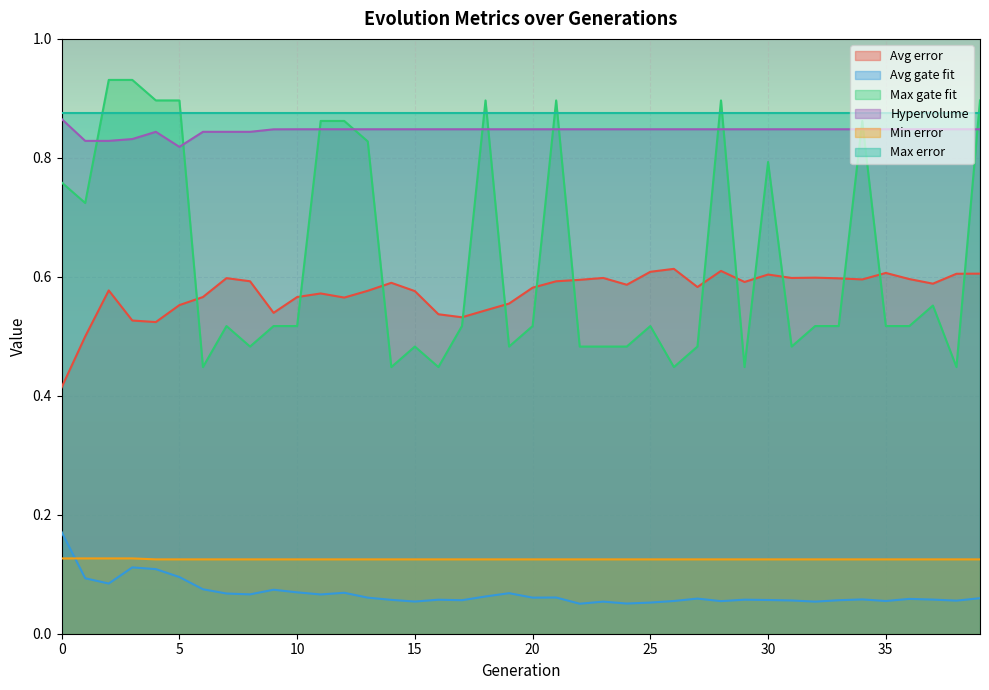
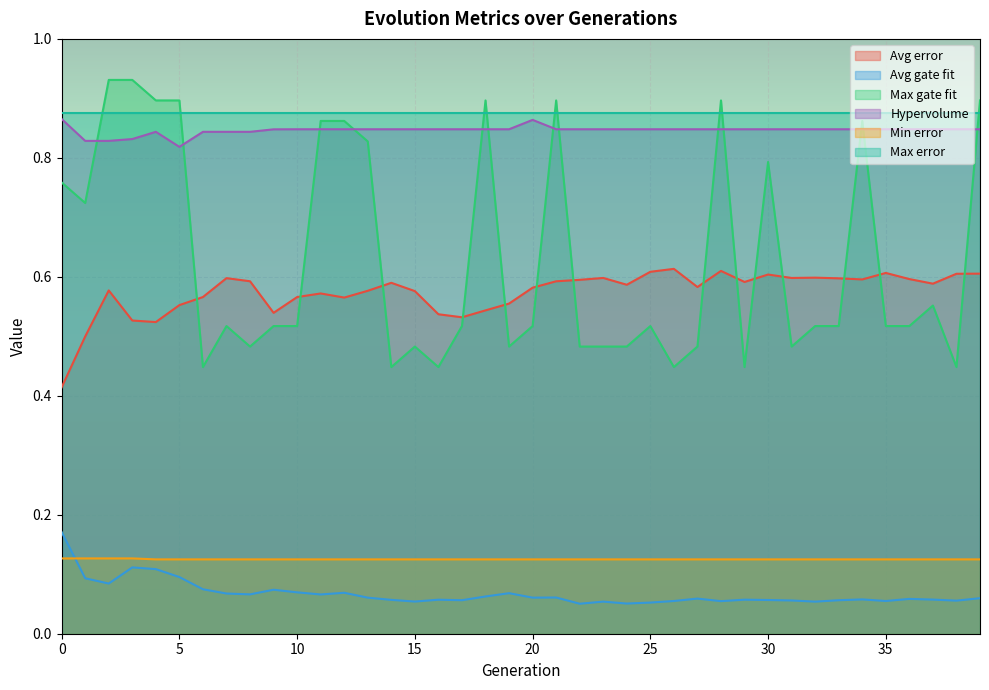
Hypervolume, 20: 0.85 -> 0.86
